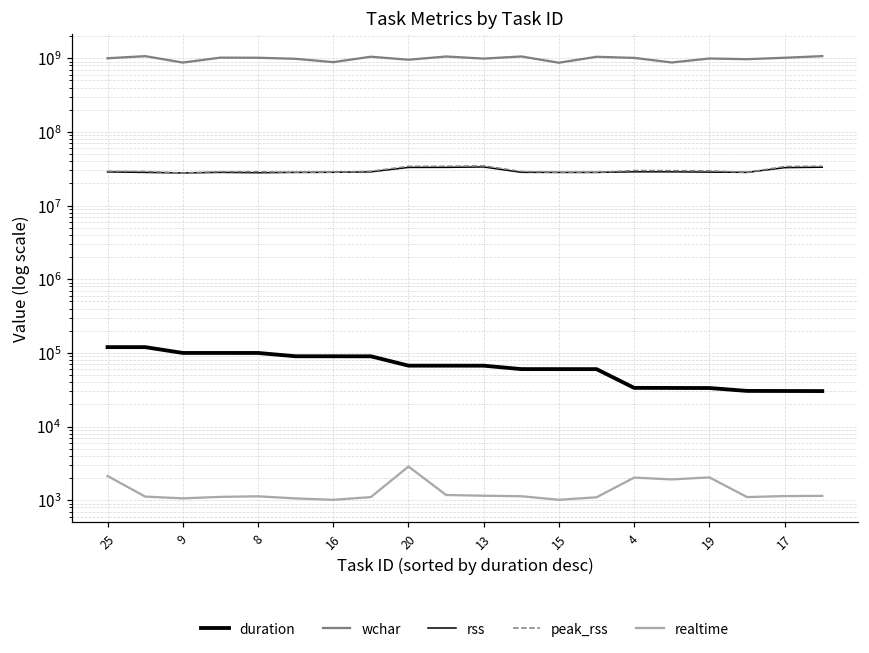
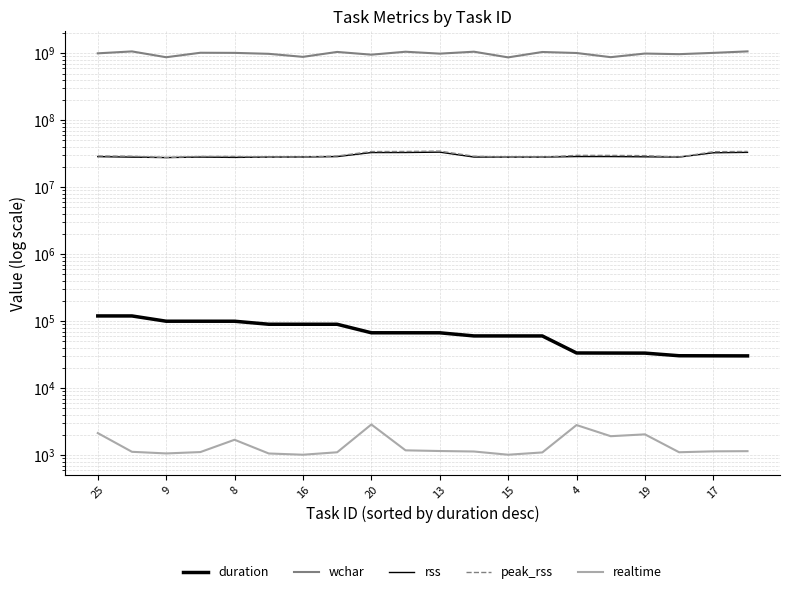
realtime, 8: 1100 -> 1700
realtime, 4: 2000 -> 2800
